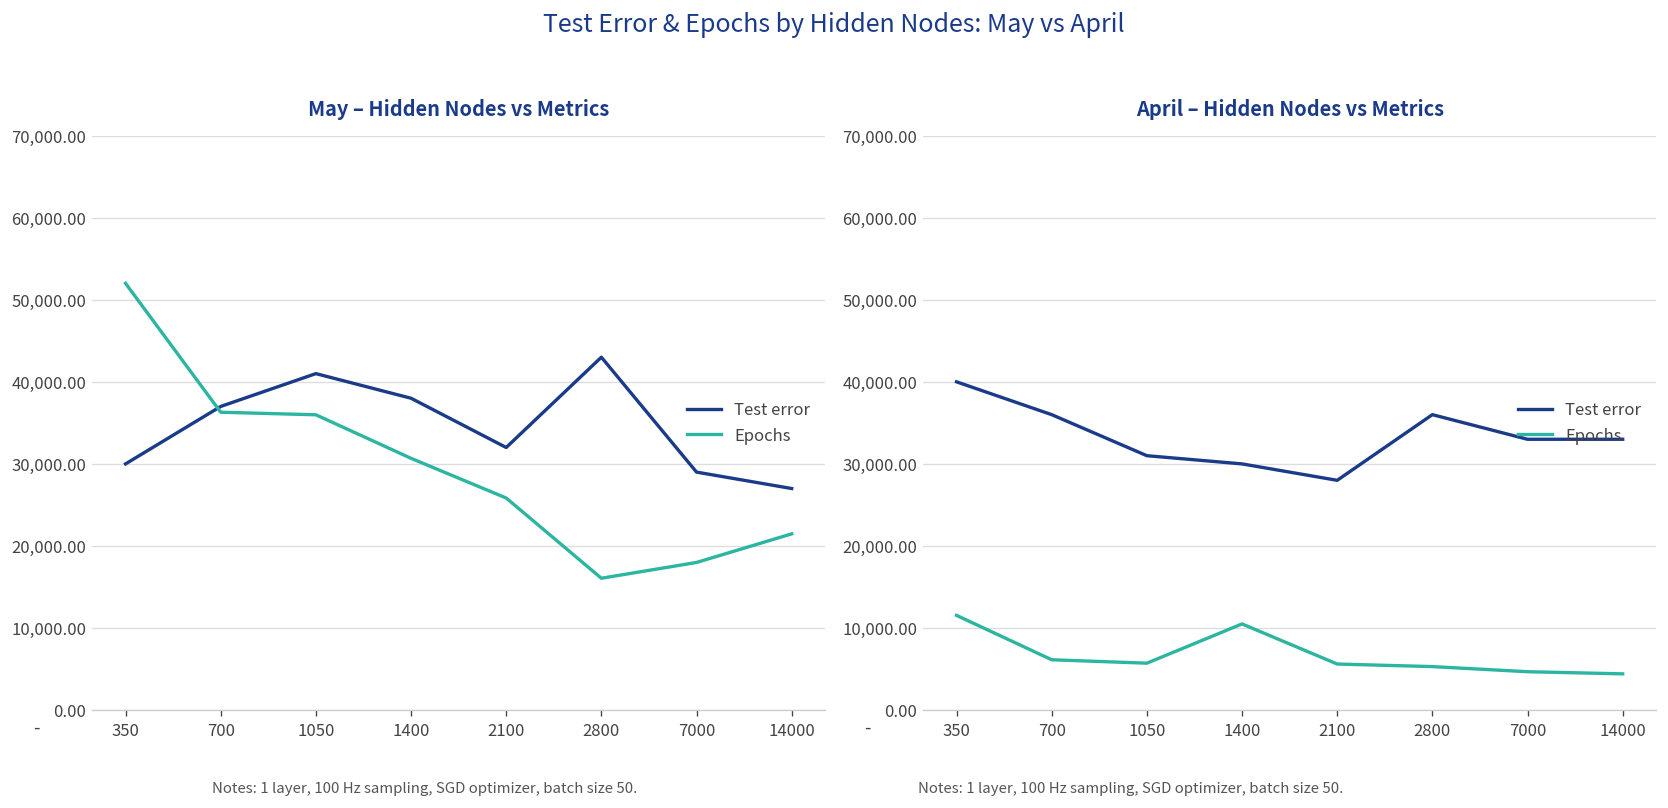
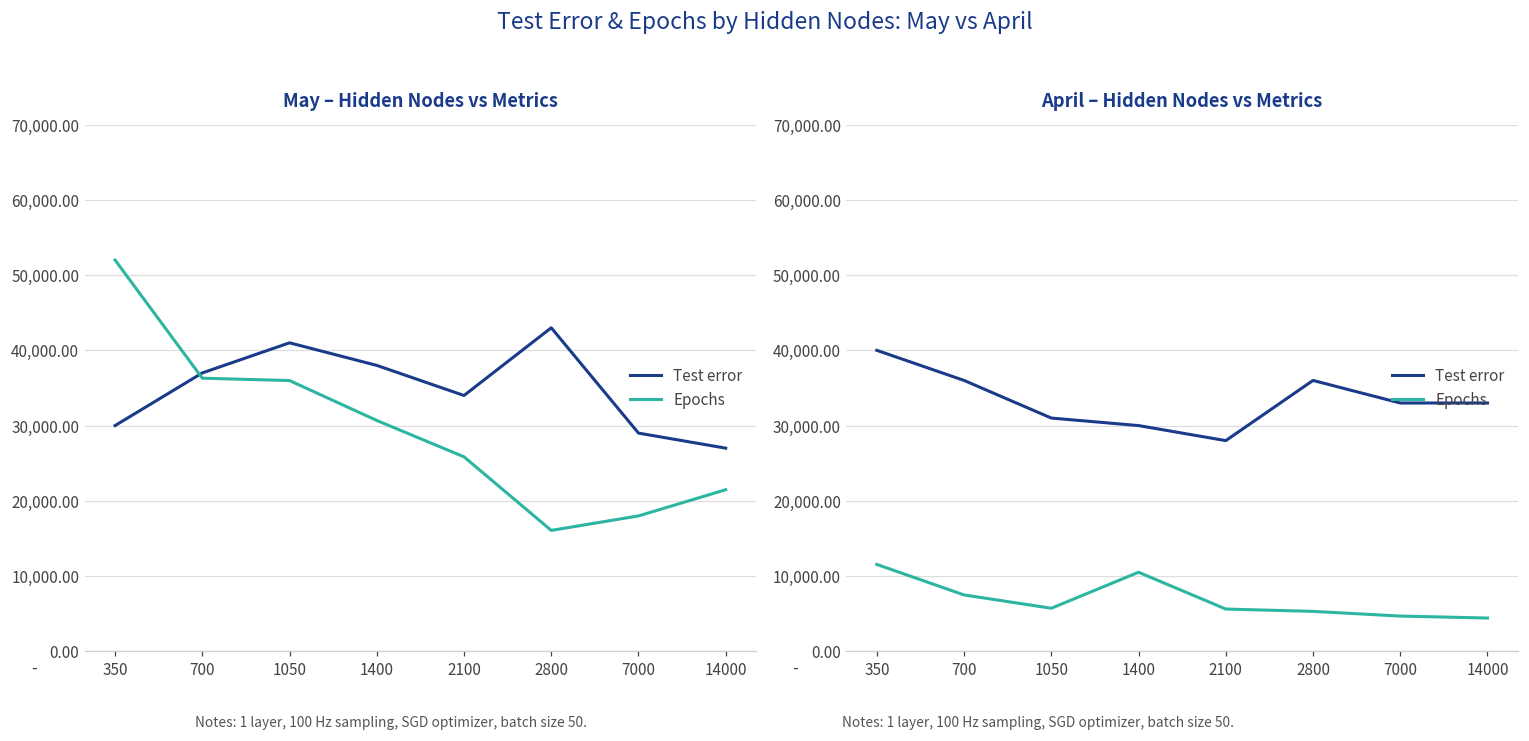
May – Hidden Nodes vs Metrics, Test error, 2100: 32,000 -> 34,000
April – Hidden Nodes vs Metrics, Epochs, 700: 6,000 -> 7,000
